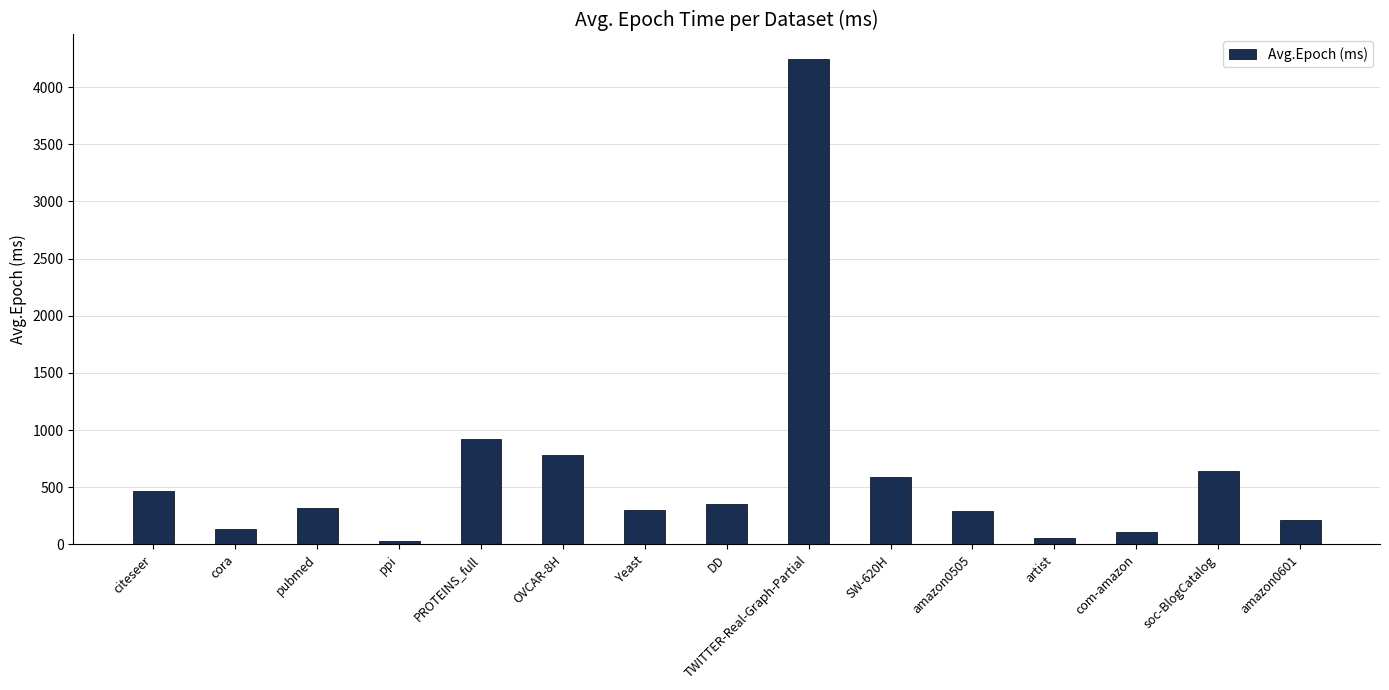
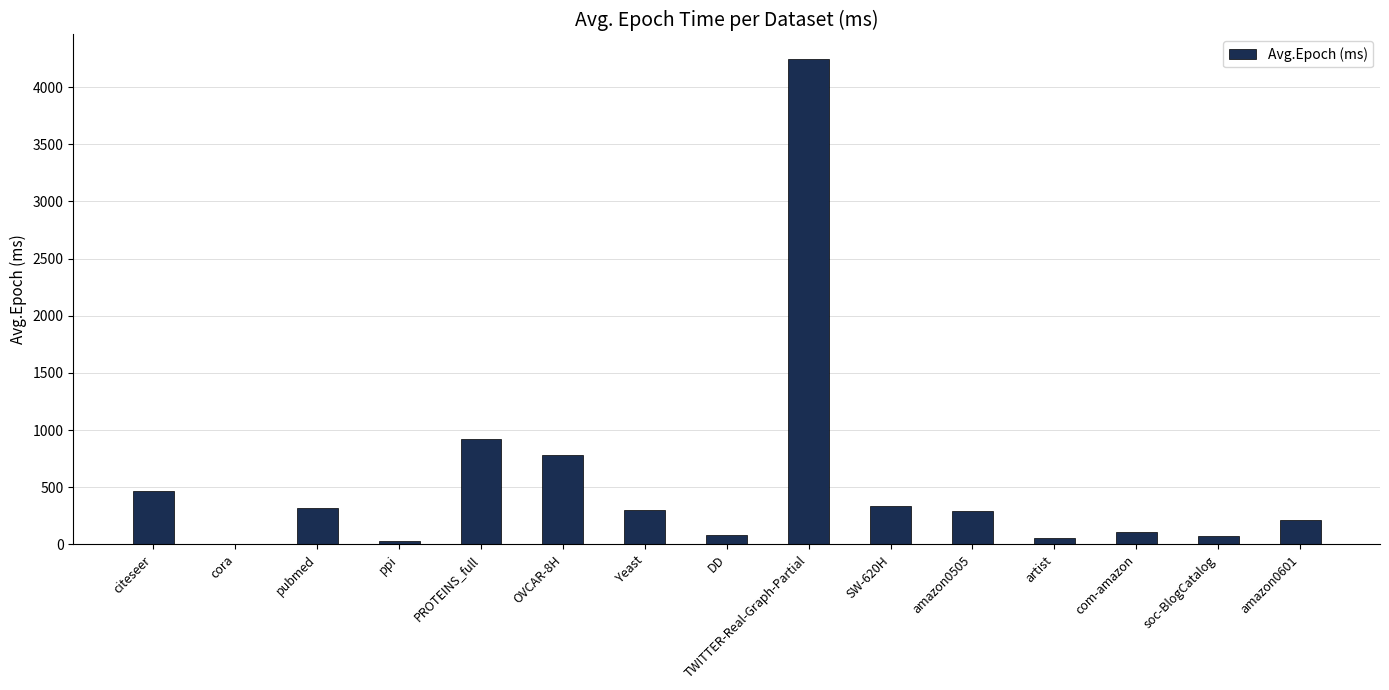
cora: 140 -> 0
DD: 350 -> 90
SW-620H: 590 -> 330
soc-BlogCatalog: 640 -> 70
